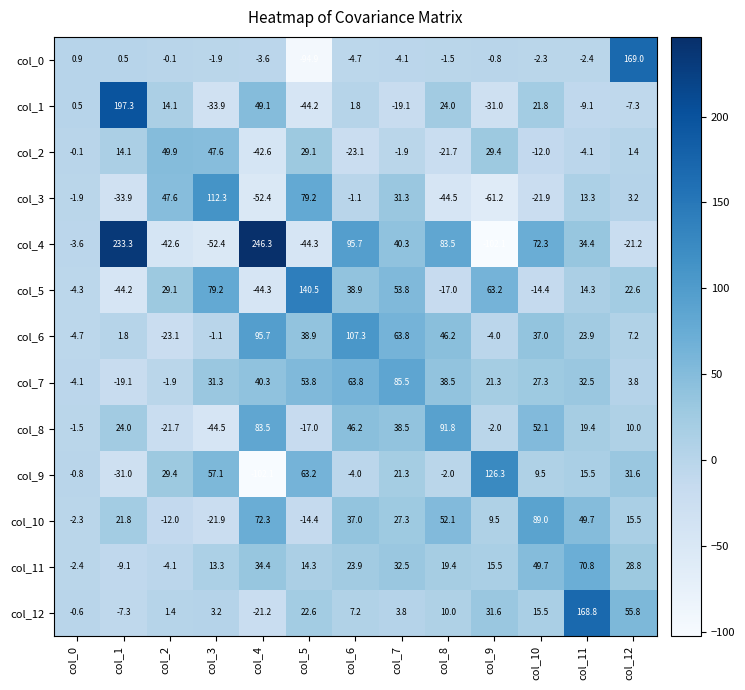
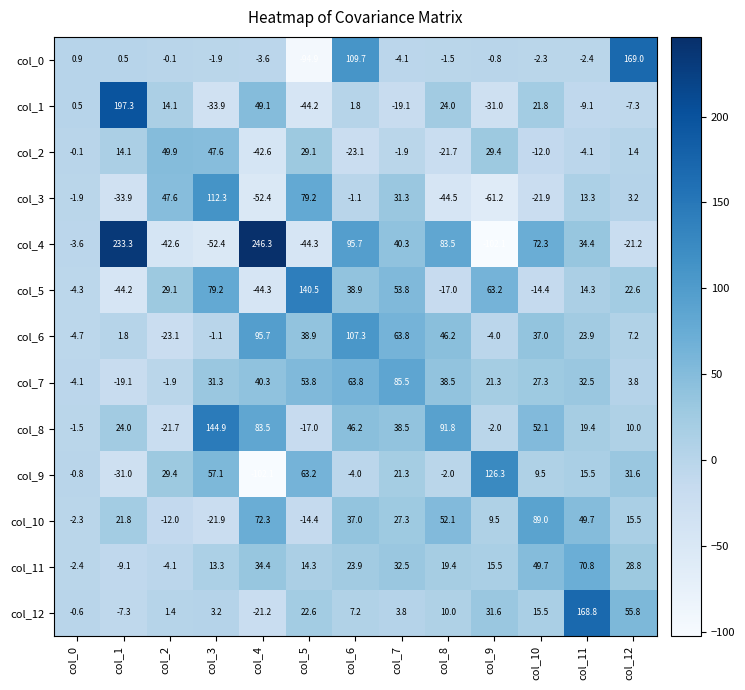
col_0, col_6: -4.7 -> 109.7
col_8, col_3: -44.5 -> 144.9
